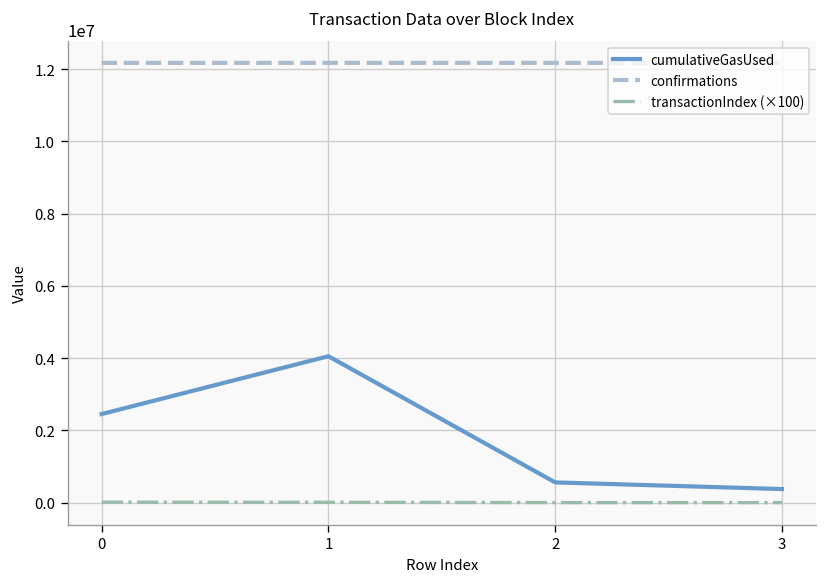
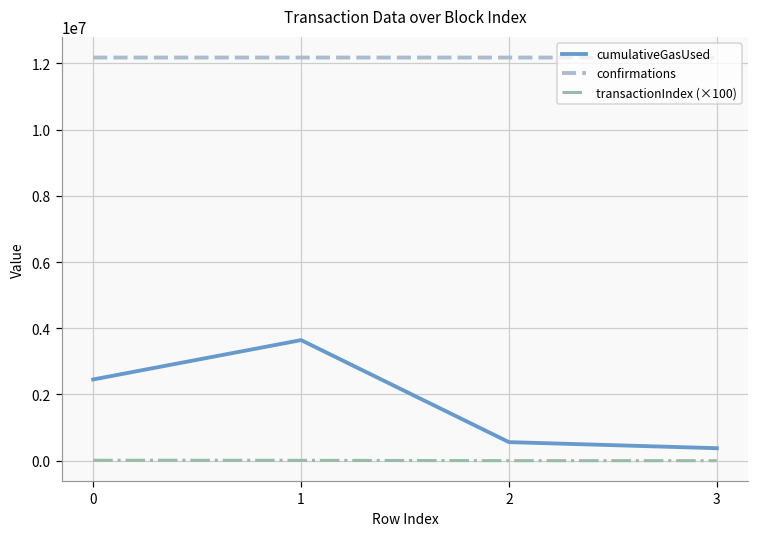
cumulativeGasUsed, 1: 4100000 -> 3600000
